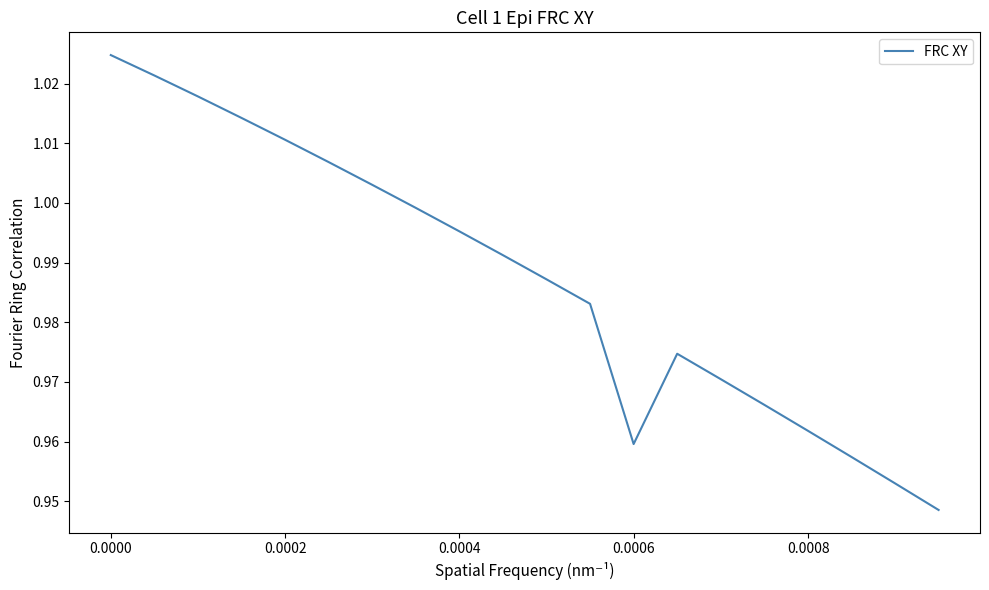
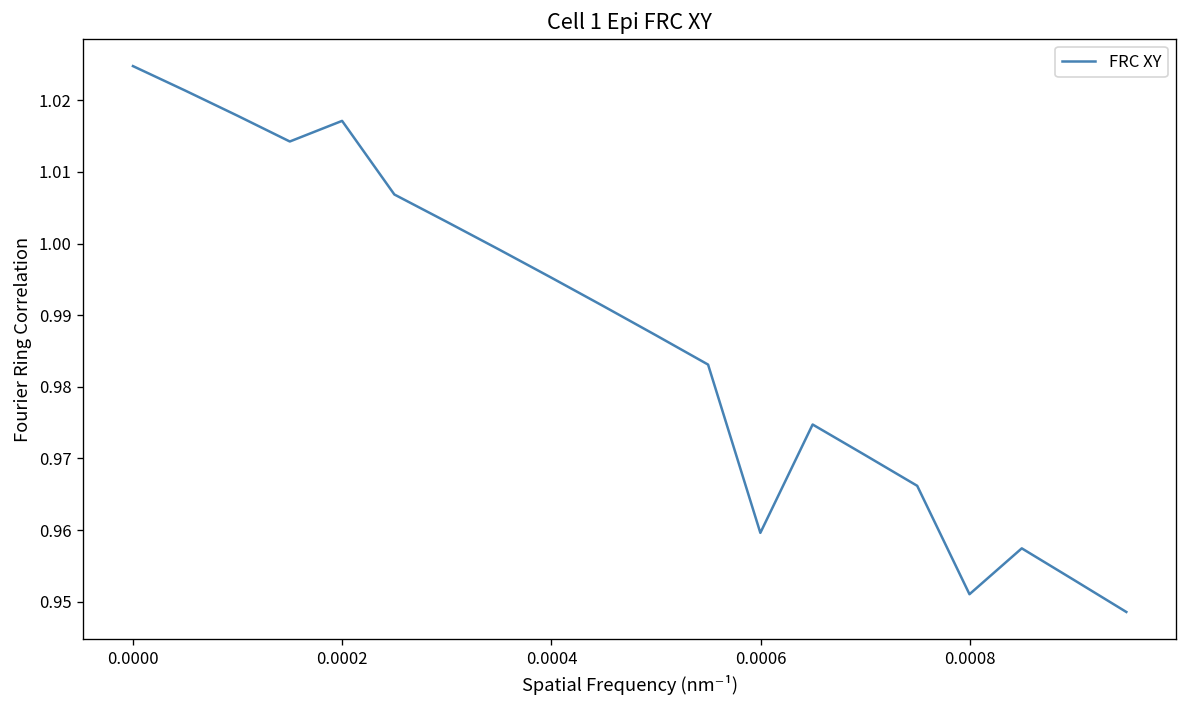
0.0002: 1.011 -> 1.017
0.0008: 0.962 -> 0.951
